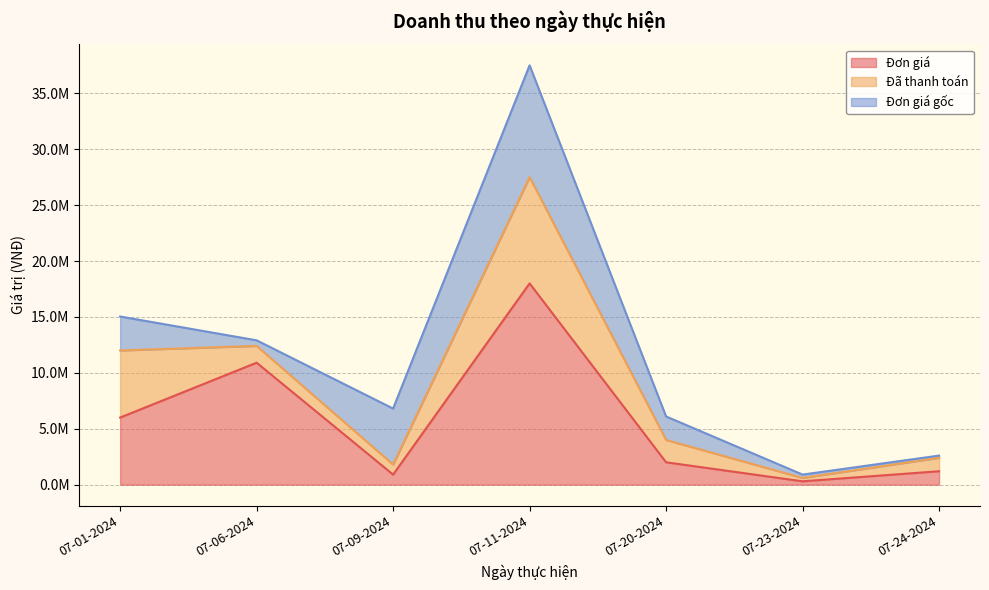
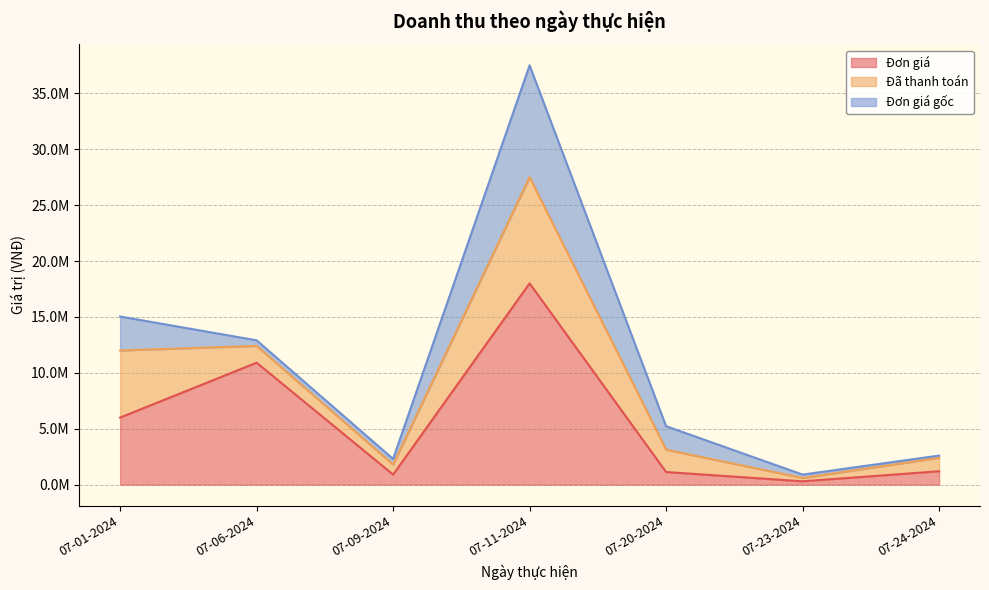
Đơn giá gốc, 07-09-2024: 5000000 -> 500000
Đơn giá, 07-20-2024: 2000000 -> 1100000
